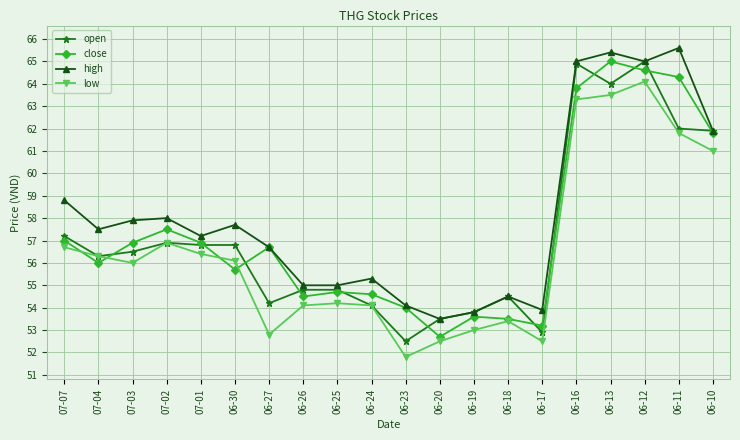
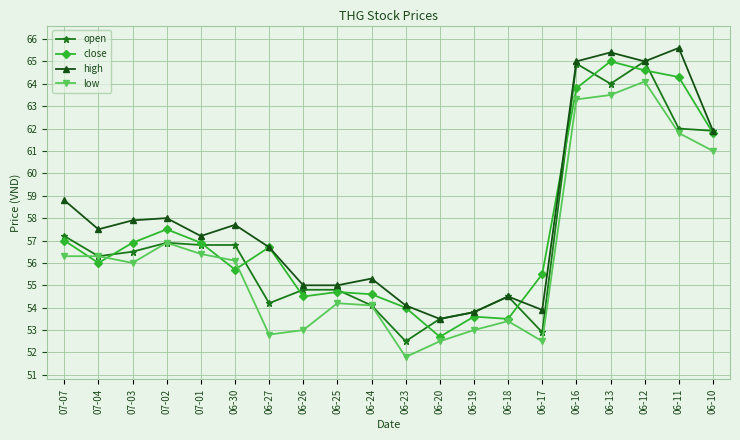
low, 07-07: 56.7 -> 56.3
low, 06-26: 54.1 -> 53.0
close, 06-17: 53.2 -> 55.5
